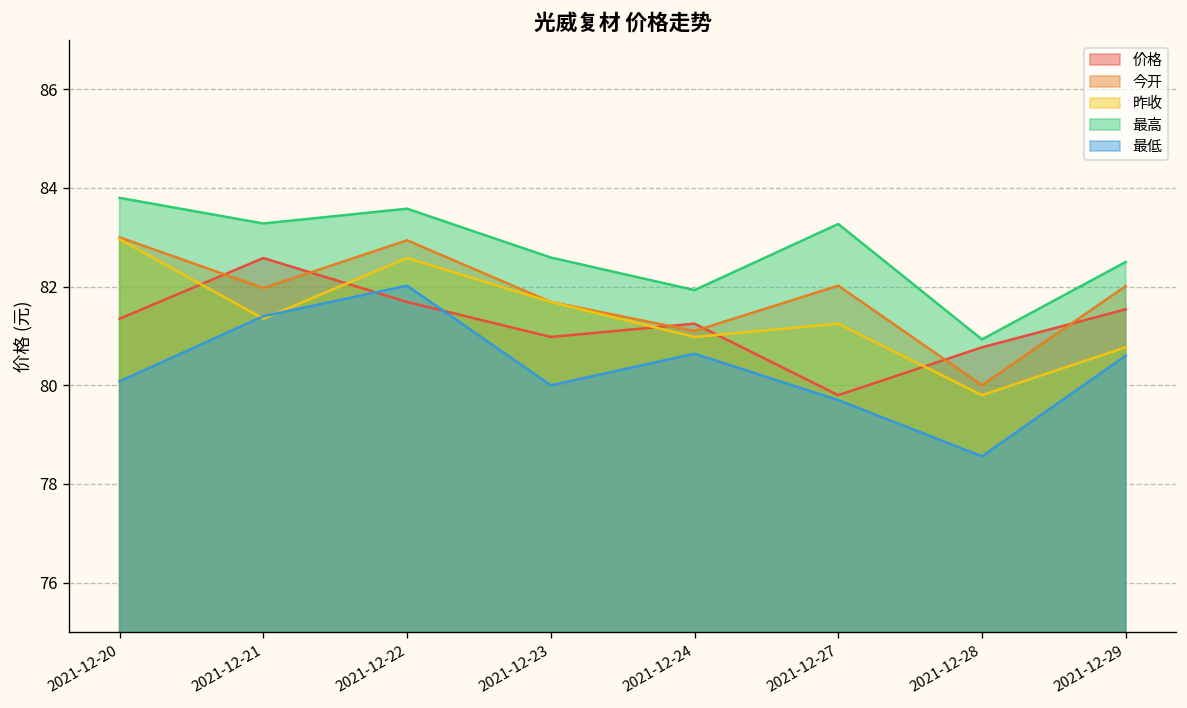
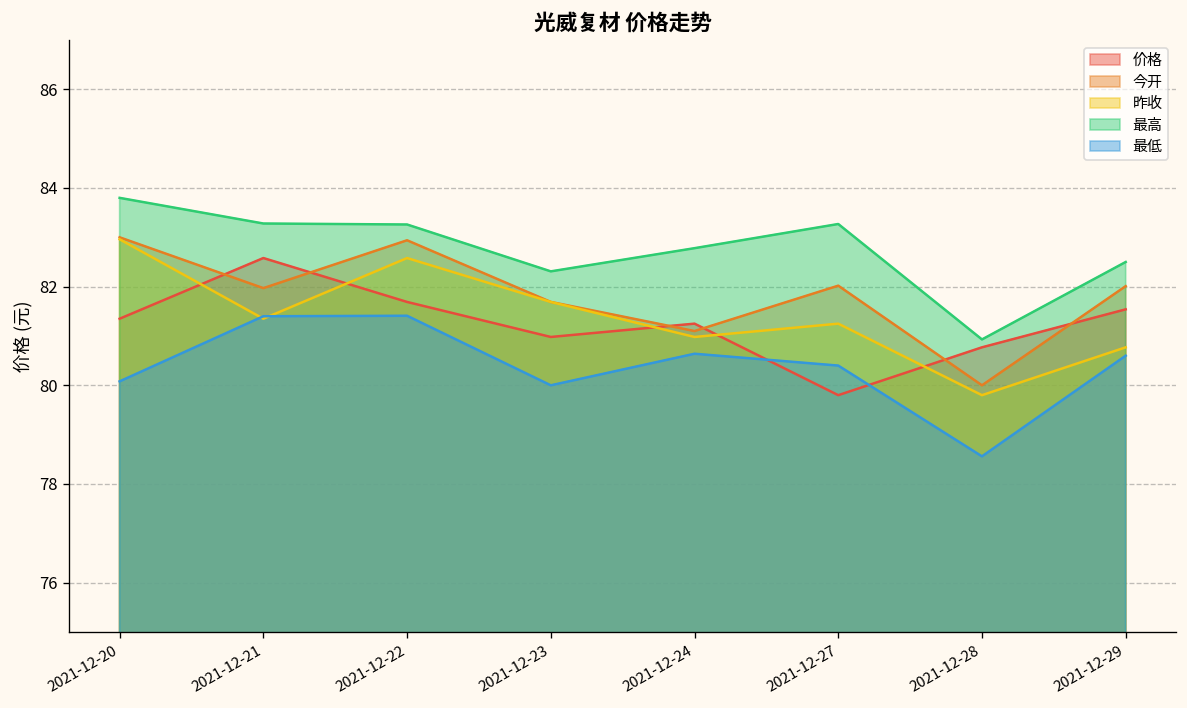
最高, 2021-12-22: 83.6 -> 83.3
最低, 2021-12-22: 82.0 -> 81.4
最高, 2021-12-23: 82.6 -> 82.3
最高, 2021-12-24: 81.9 -> 82.8
最低, 2021-12-27: 79.7 -> 80.4
